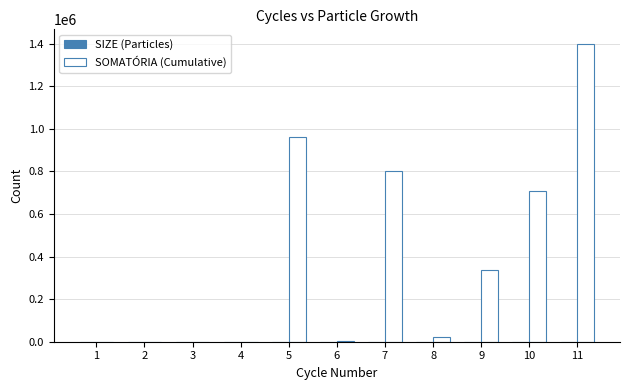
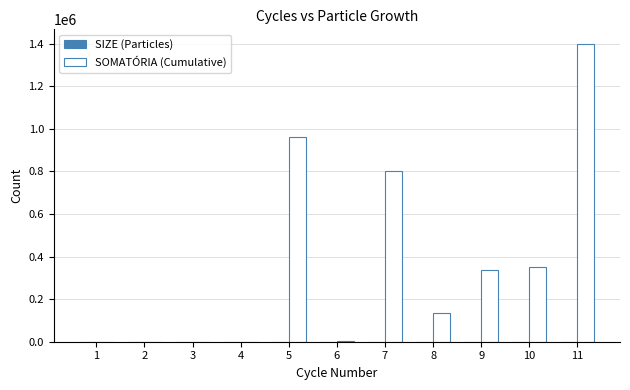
SOMATÓRIA (Cumulative), 8: 20000 -> 140000
SOMATÓRIA (Cumulative), 10: 710000 -> 350000
